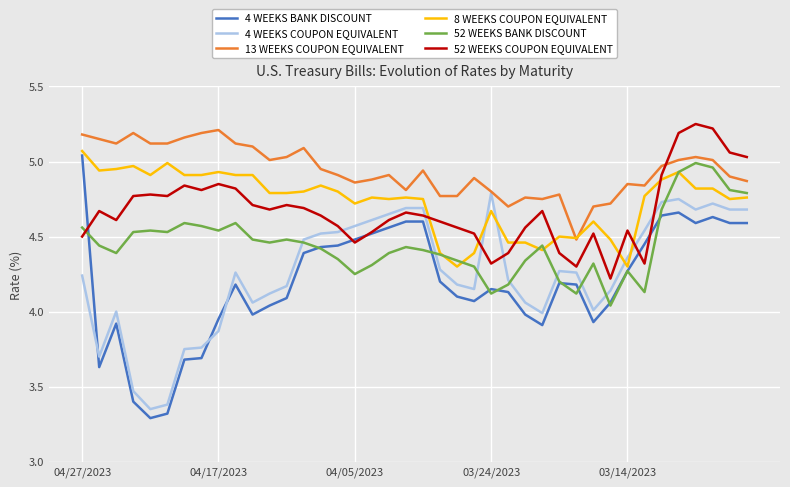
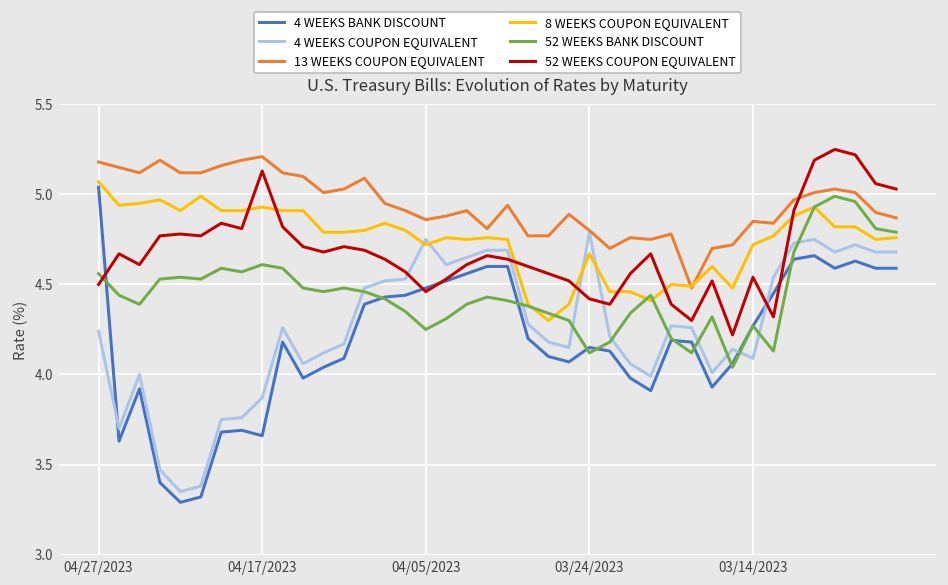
4 WEEKS BANK DISCOUNT, 04/17/2023: 3.95 -> 3.66
52 WEEKS BANK DISCOUNT, 04/17/2023: 4.54 -> 4.61
52 WEEKS COUPON EQUIVALENT, 04/17/2023: 4.85 -> 5.13
4 WEEKS COUPON EQUIVALENT, 04/05/2023: 4.57 -> 4.75
52 WEEKS COUPON EQUIVALENT, 03/24/2023: 4.32 -> 4.42
4 WEEKS COUPON EQUIVALENT, 03/14/2023: 4.36 -> 4.09
8 WEEKS COUPON EQUIVALENT, 03/14/2023: 4.30 -> 4.72
